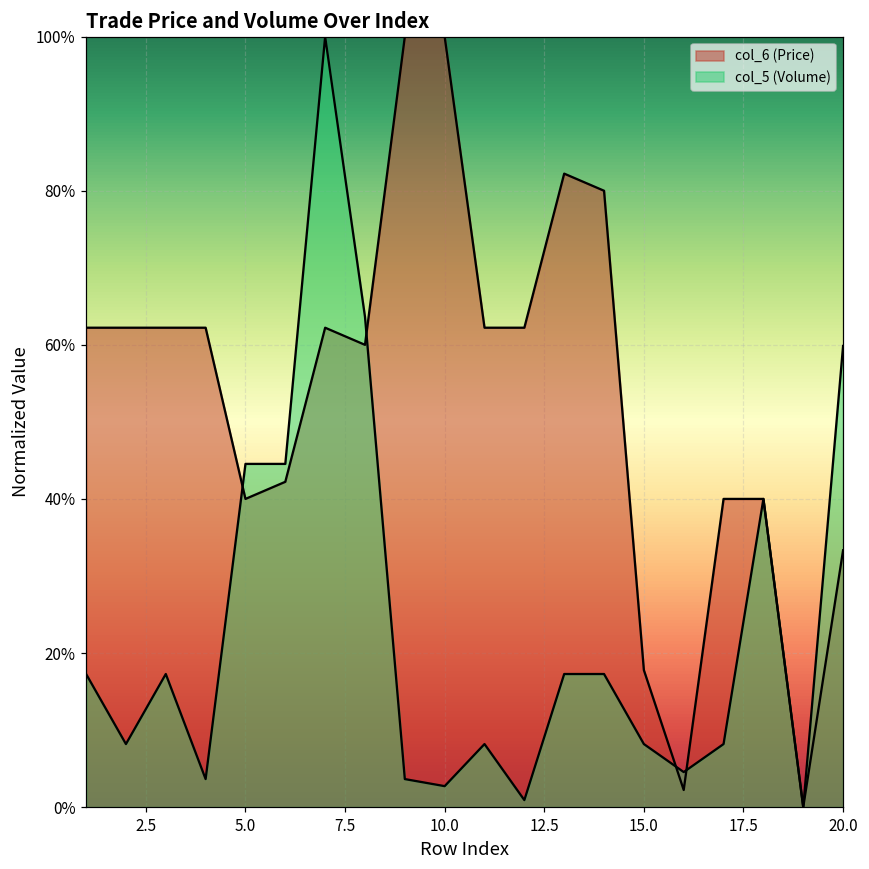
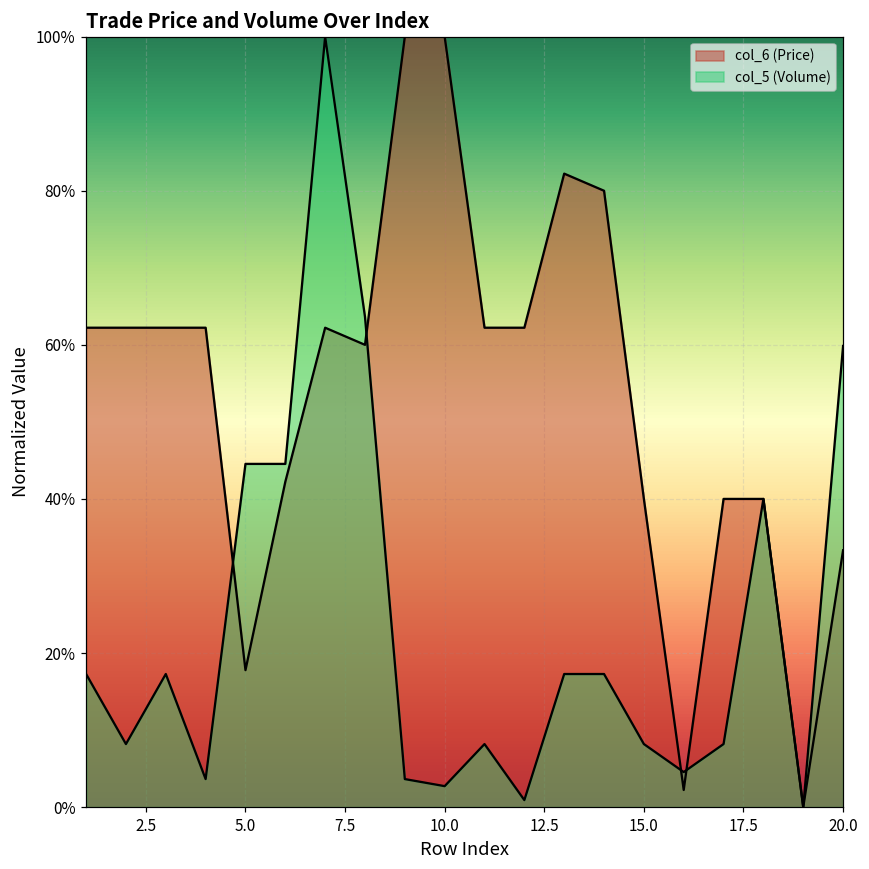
col_6 (Price), 5.0: 40% -> 18%
col_6 (Price), 15.0: 18% -> 40%
